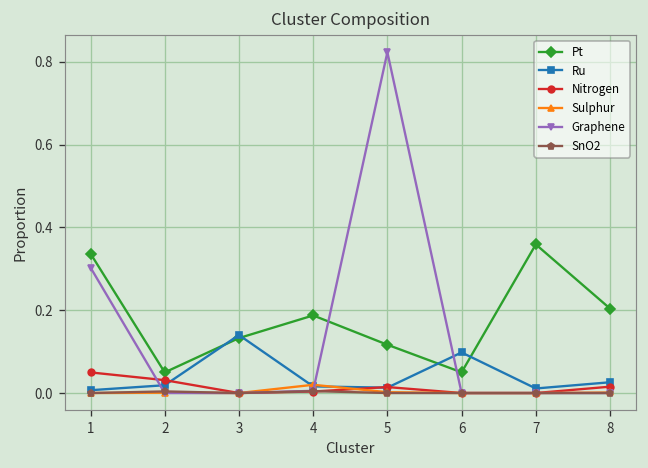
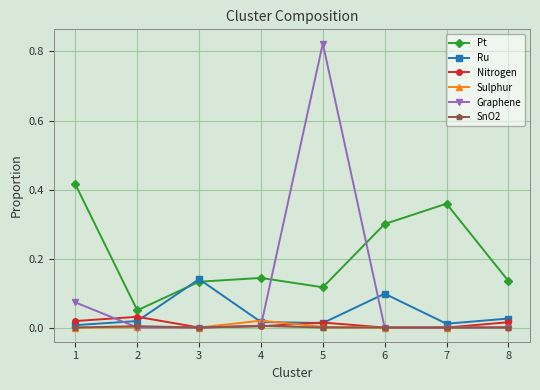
Pt, 1: 0.34 -> 0.41
Nitrogen, 1: 0.05 -> 0.02
Graphene, 1: 0.30 -> 0.07
Pt, 4: 0.19 -> 0.14
Pt, 6: 0.05 -> 0.30
Pt, 8: 0.20 -> 0.14
